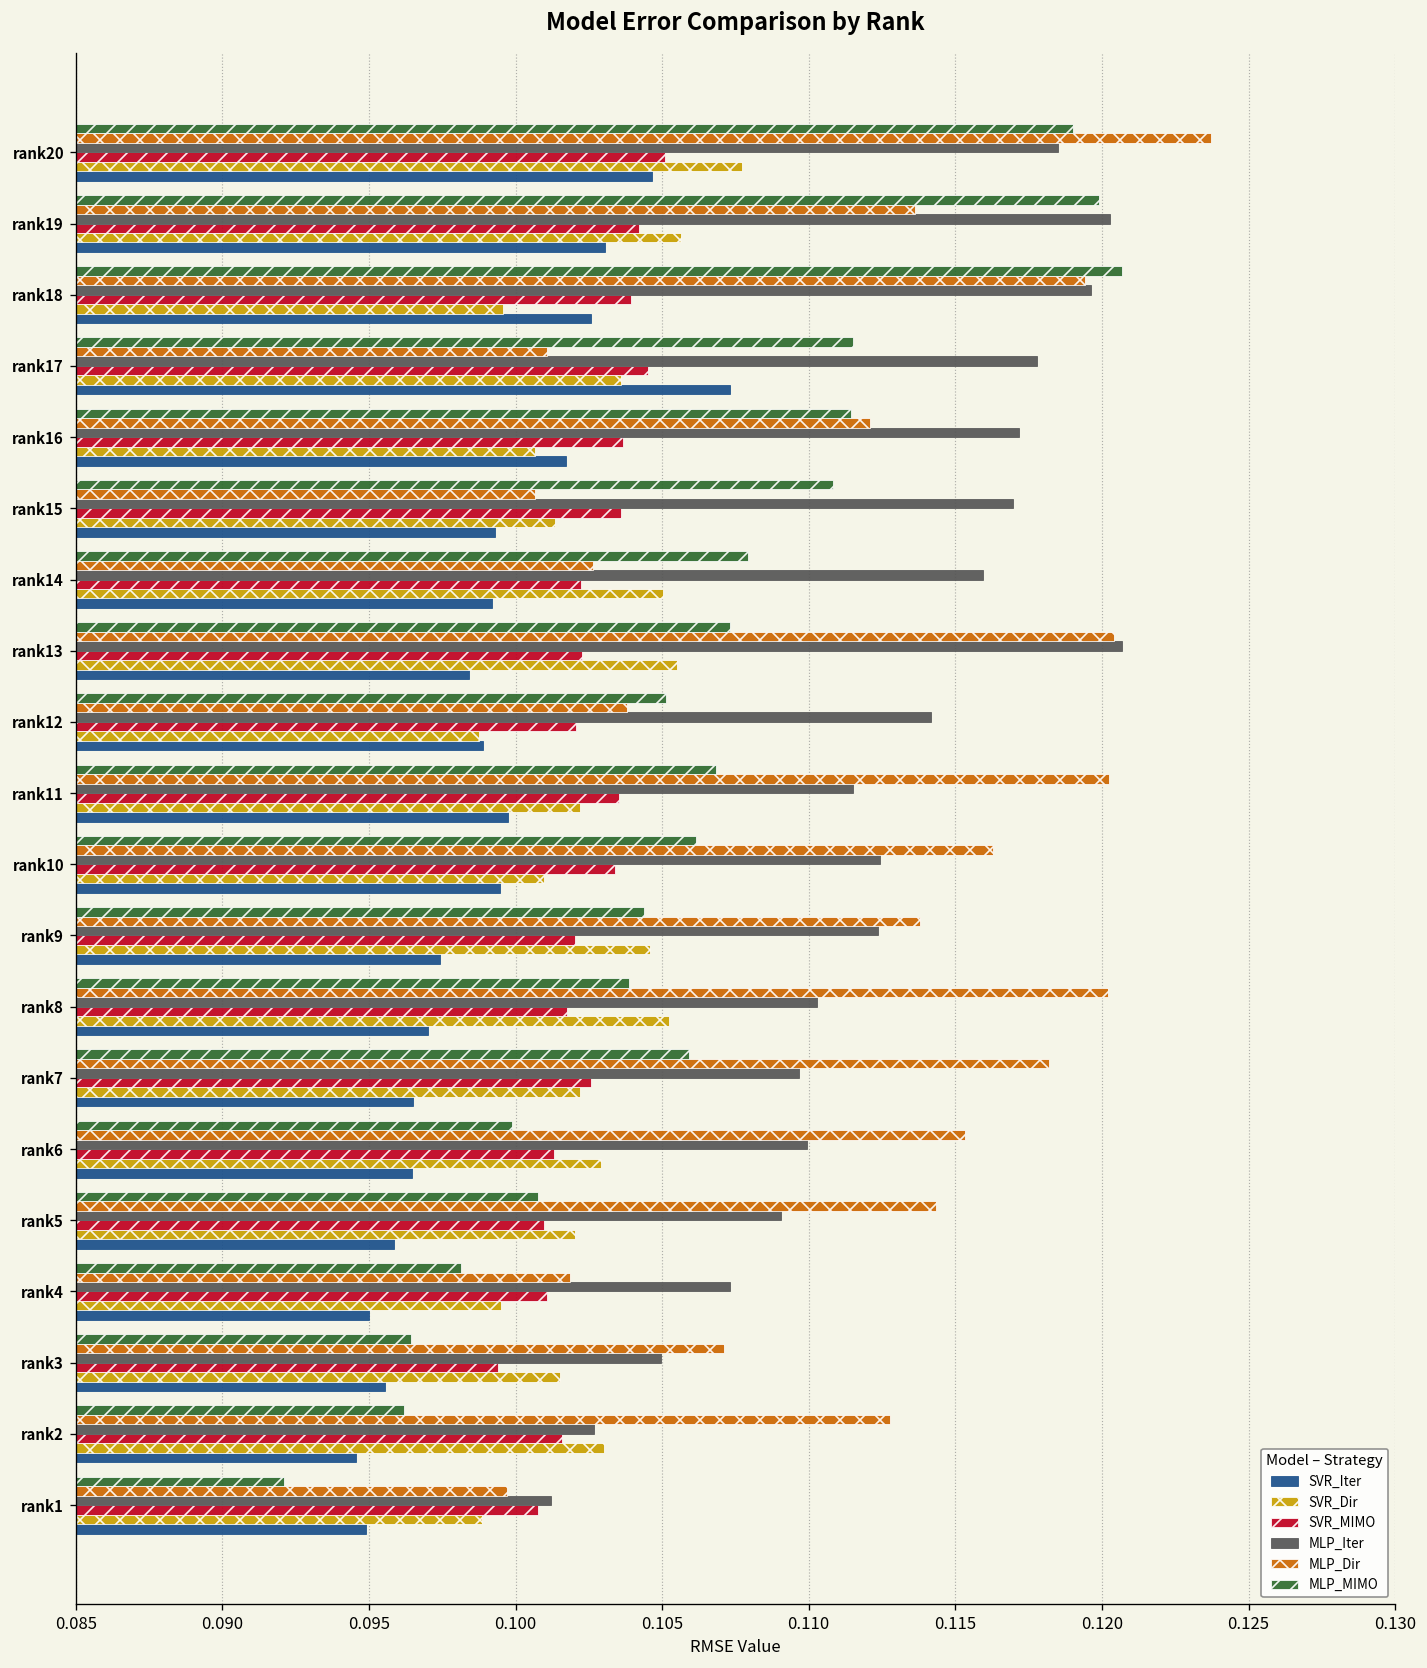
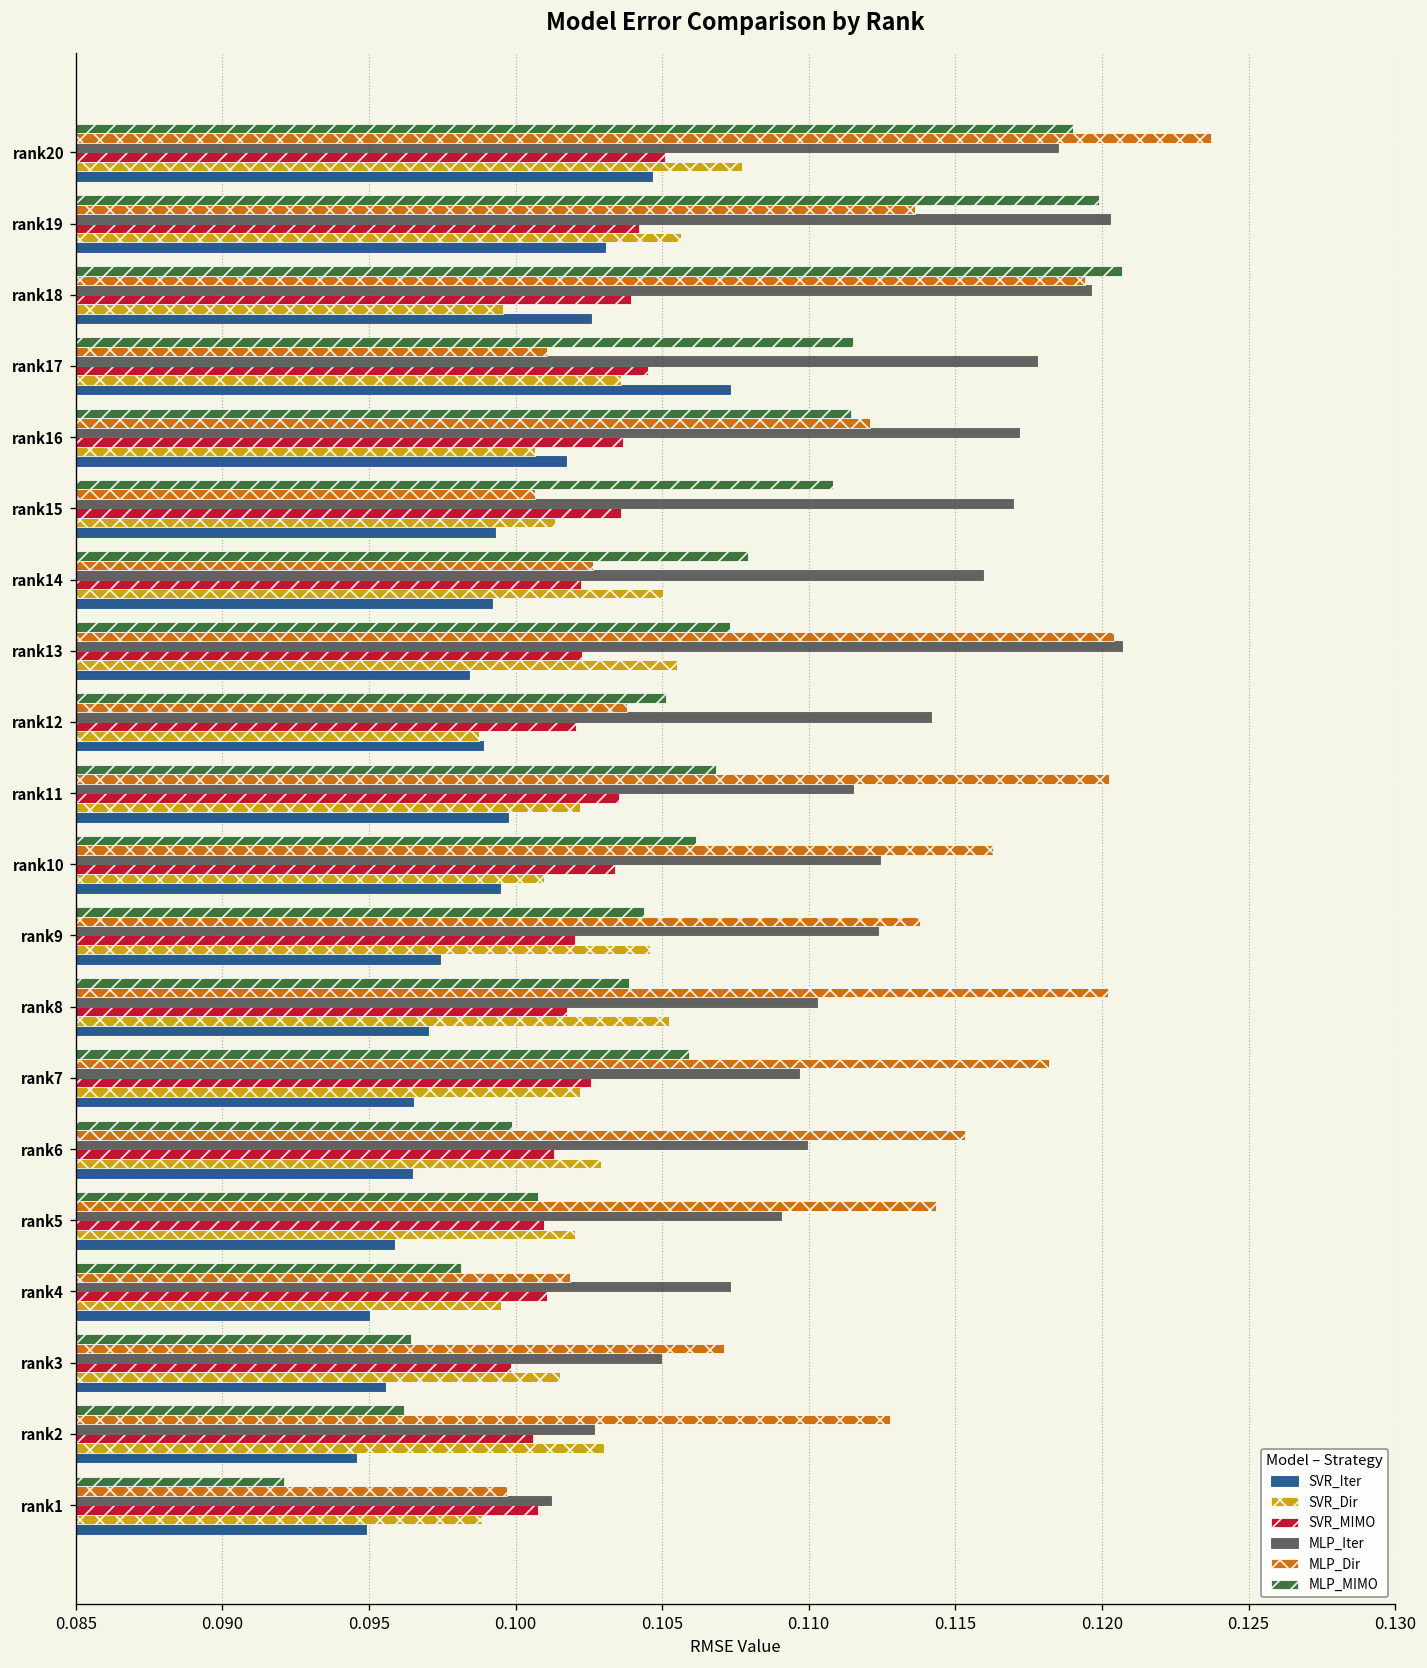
SVR_MIMO, rank3: 0.0994 -> 0.0998
SVR_MIMO, rank2: 0.1016 -> 0.1006
